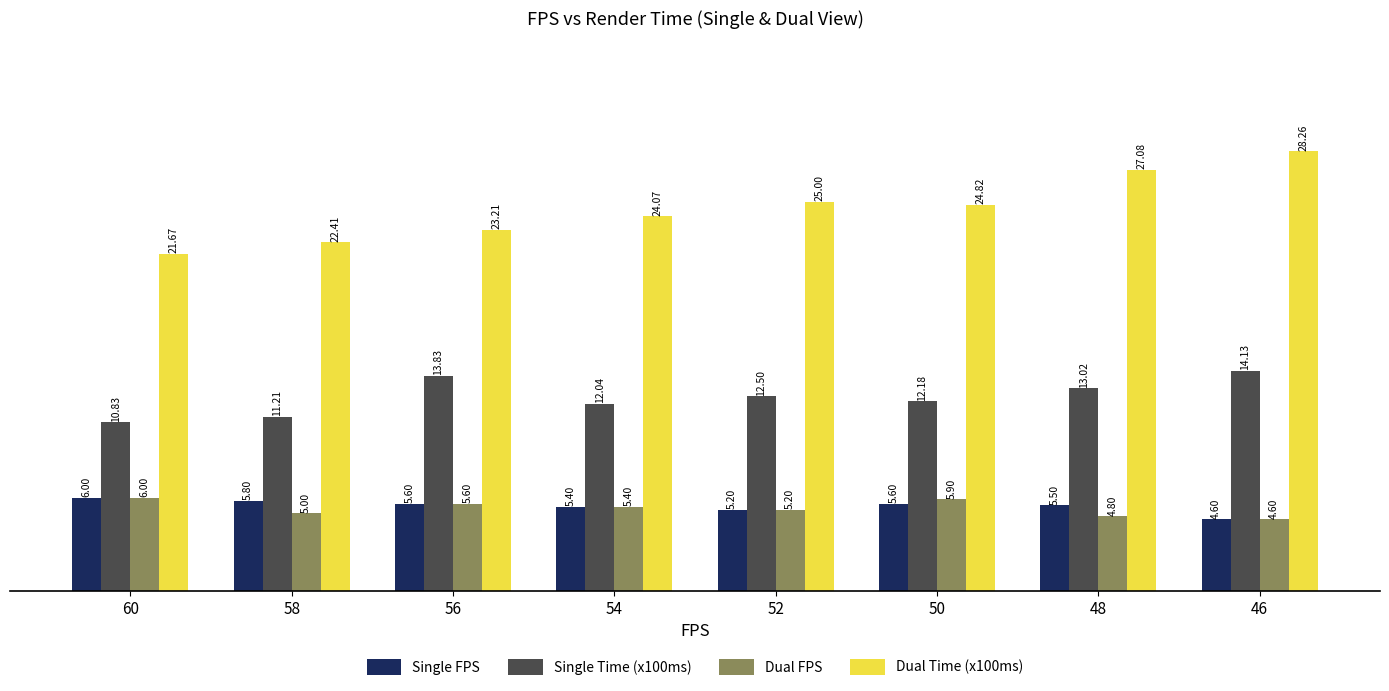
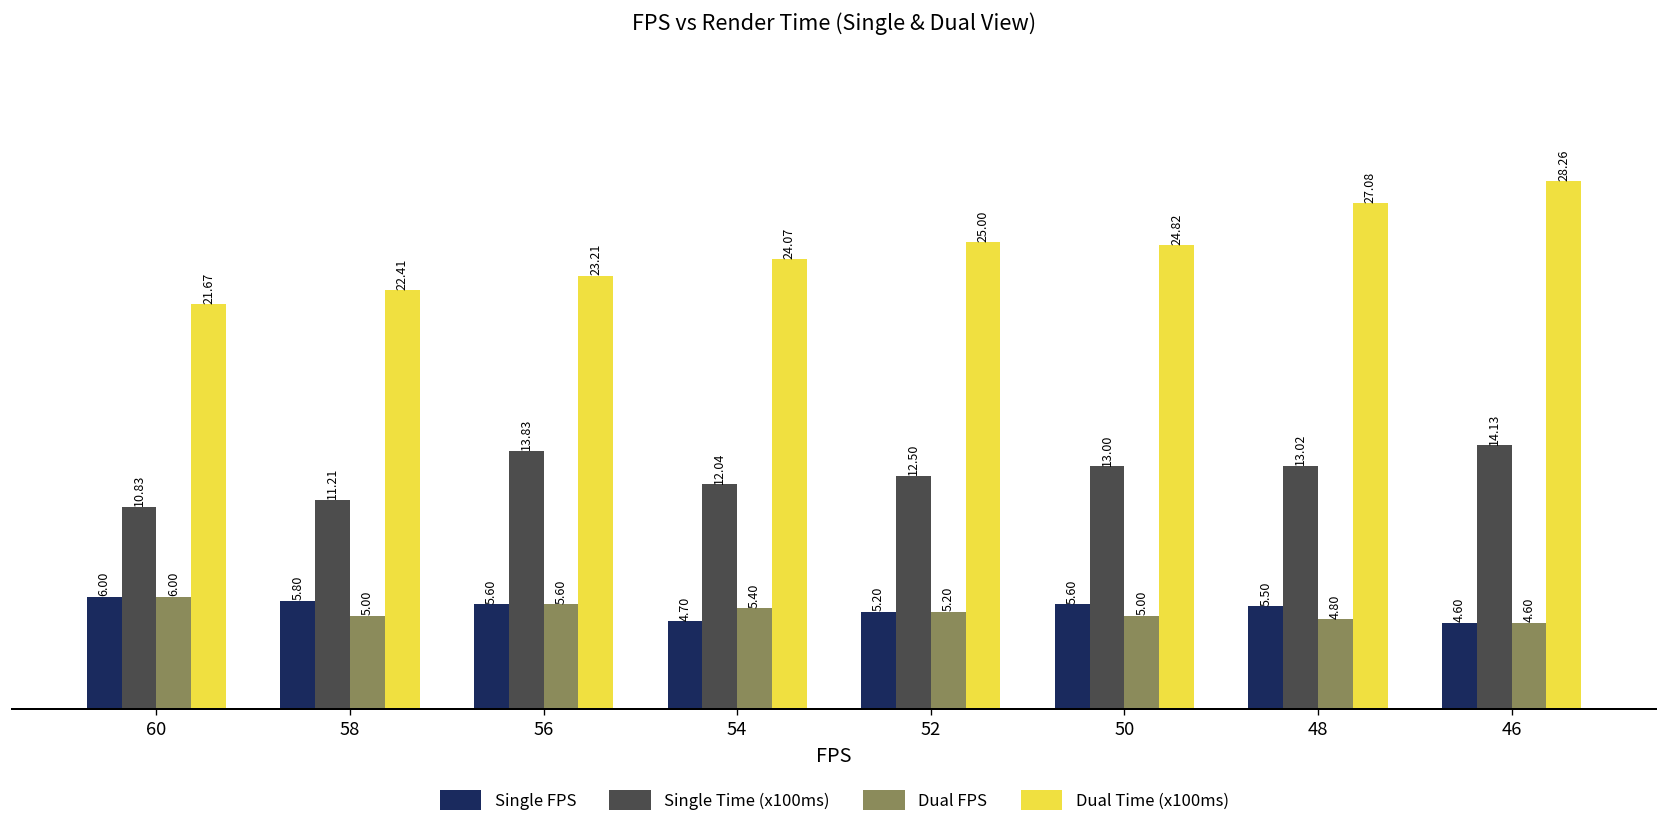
Single FPS, 54: 5.40 -> 4.70
Single Time (x100ms), 50: 12.18 -> 13.00
Dual FPS, 50: 5.90 -> 5.00
